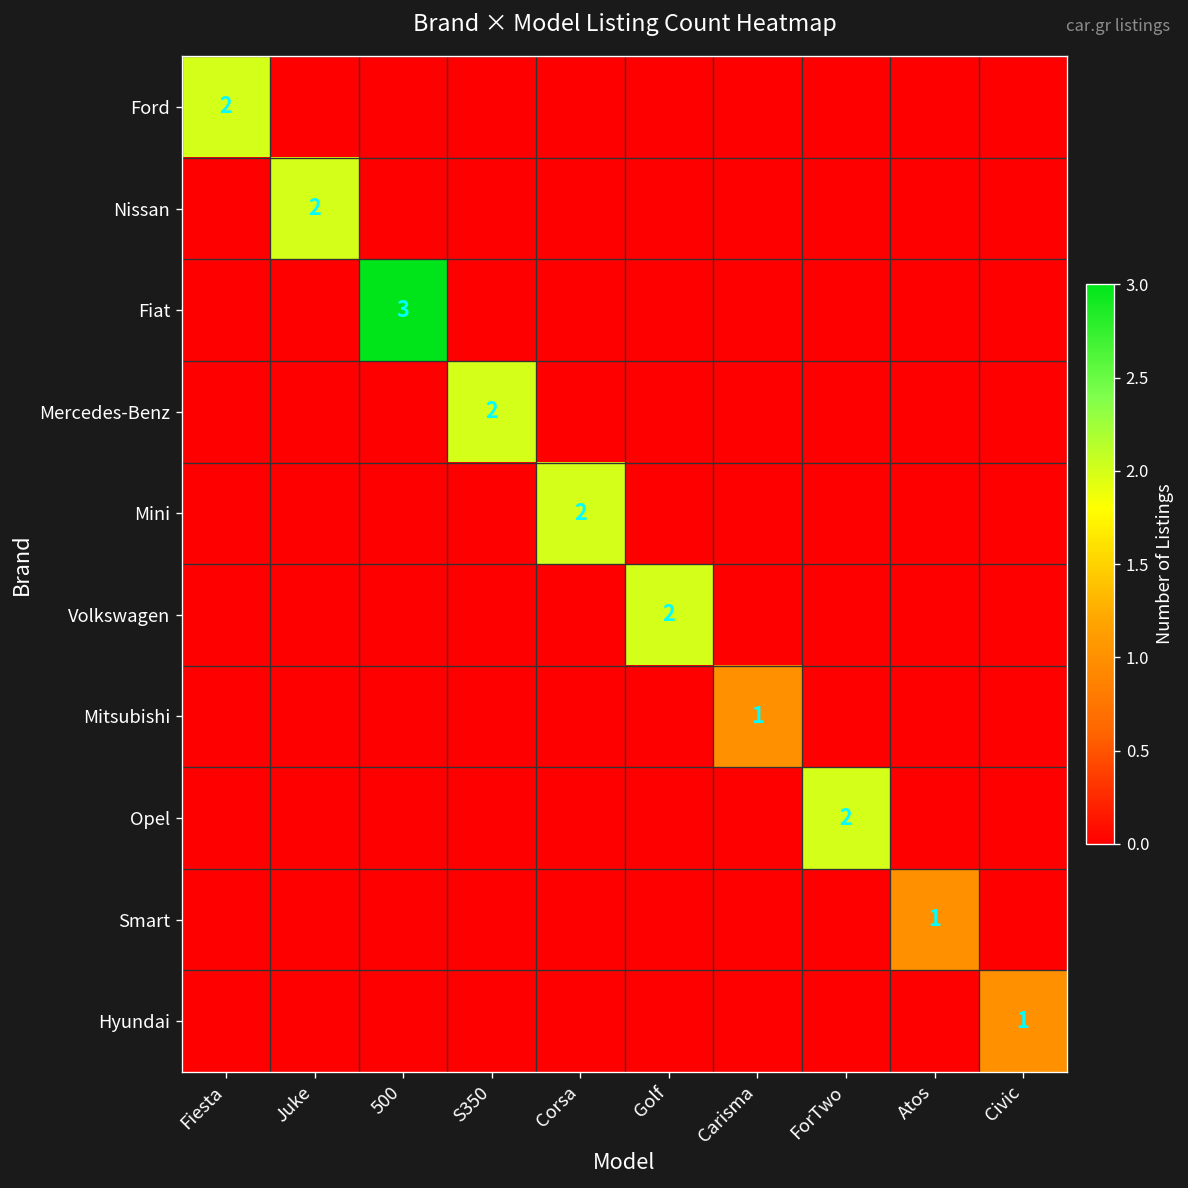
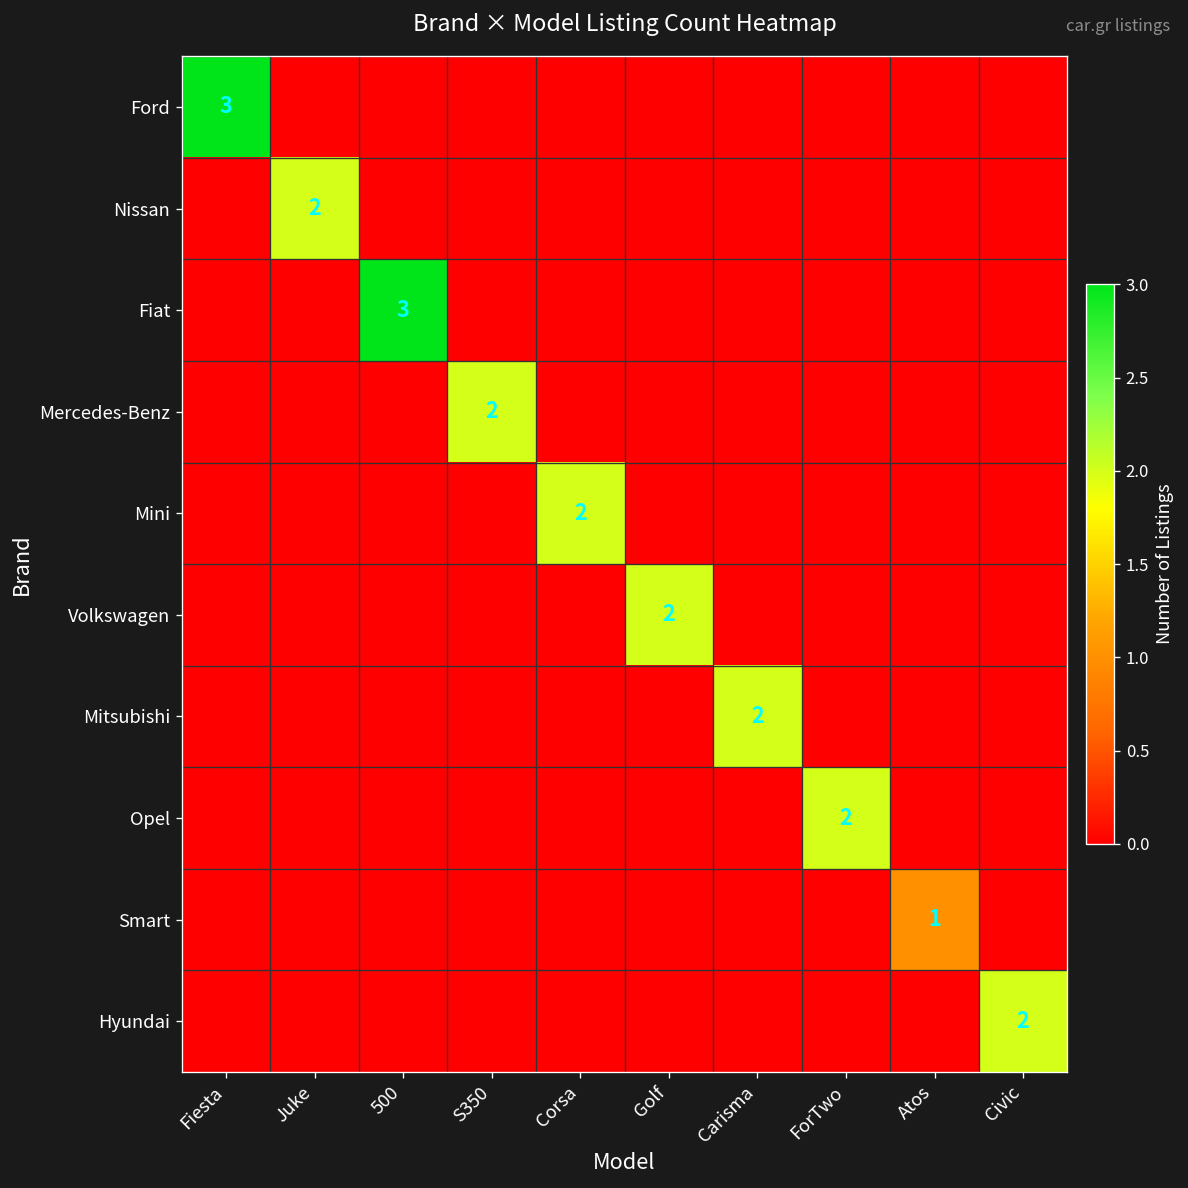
Ford, Fiesta: 2 -> 3
Mitsubishi, Carisma: 1 -> 2
Hyundai, Civic: 1 -> 2
